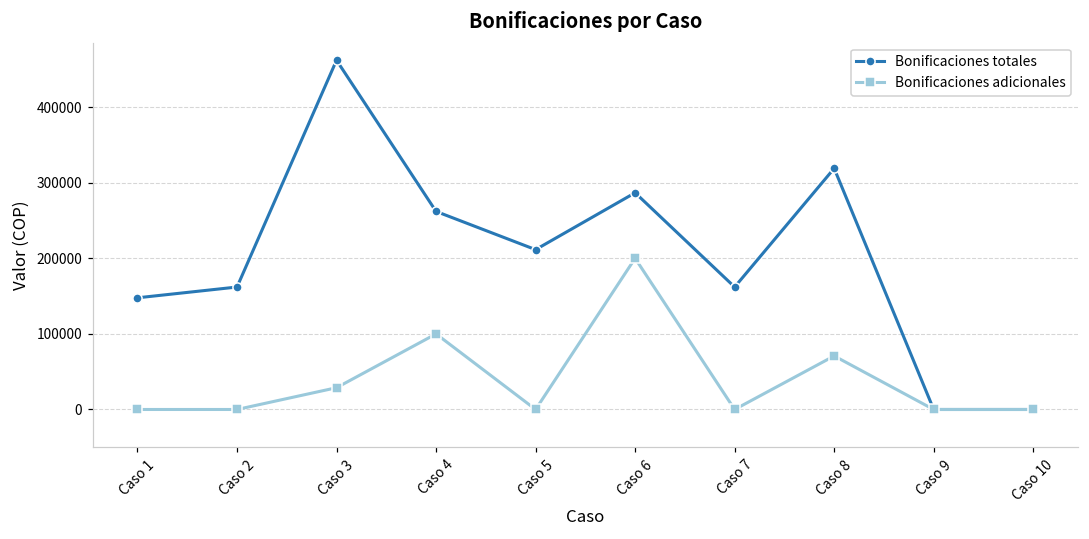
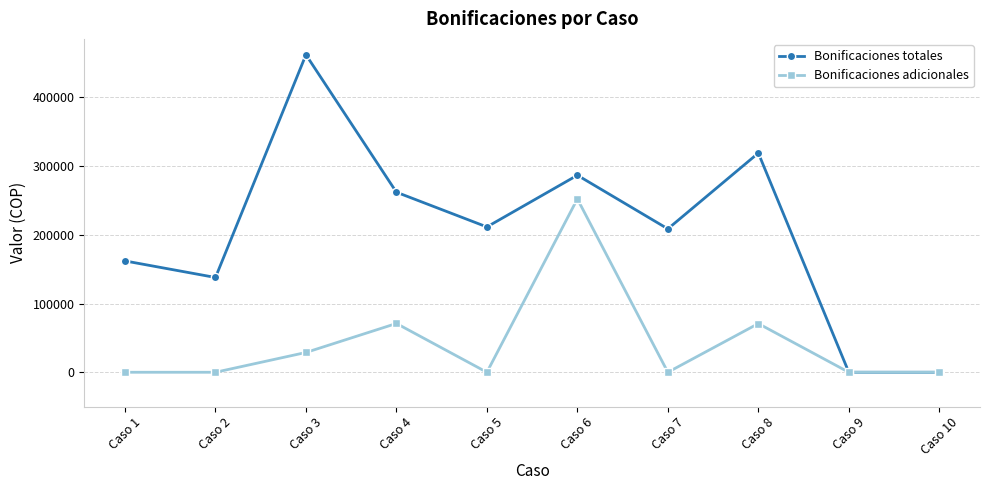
Bonificaciones totales, Caso 1: 150000 -> 160000
Bonificaciones totales, Caso 2: 160000 -> 140000
Bonificaciones adicionales, Caso 4: 100000 -> 70000
Bonificaciones adicionales, Caso 6: 200000 -> 250000
Bonificaciones totales, Caso 7: 160000 -> 210000
